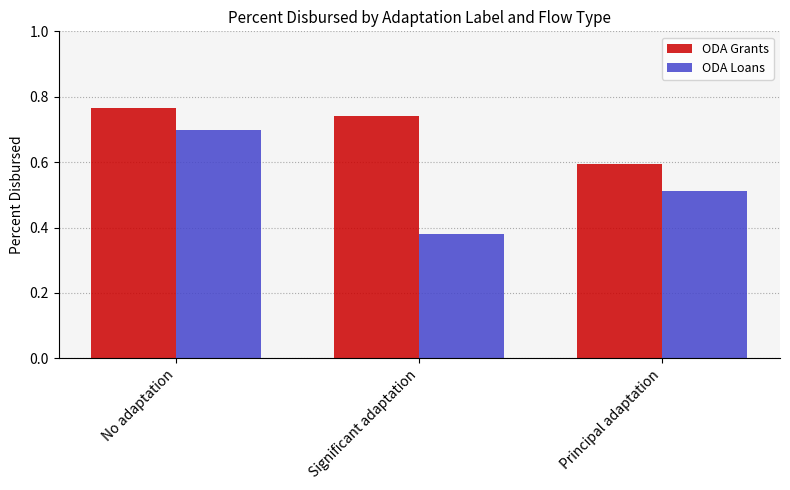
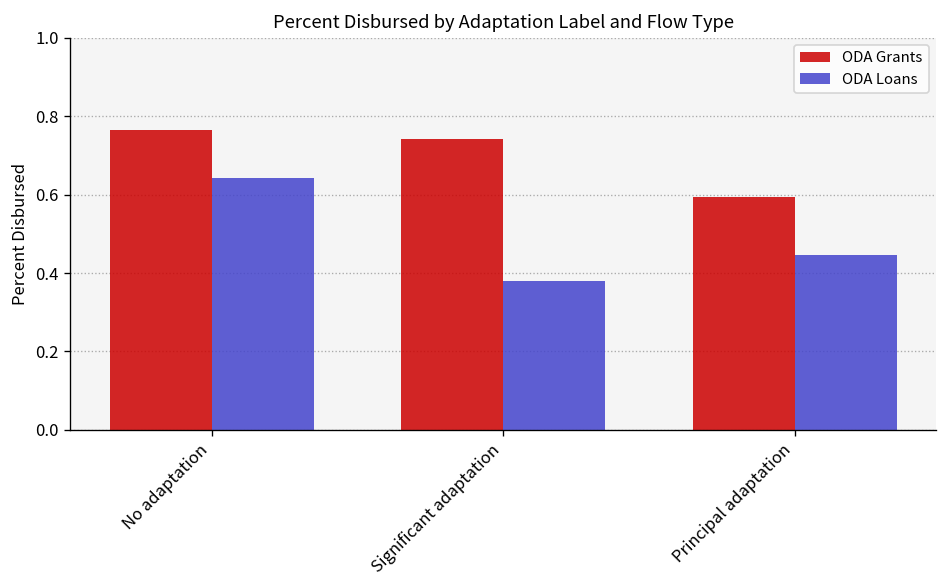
ODA Loans, No adaptation: 0.70 -> 0.64
ODA Loans, Principal adaptation: 0.51 -> 0.45
